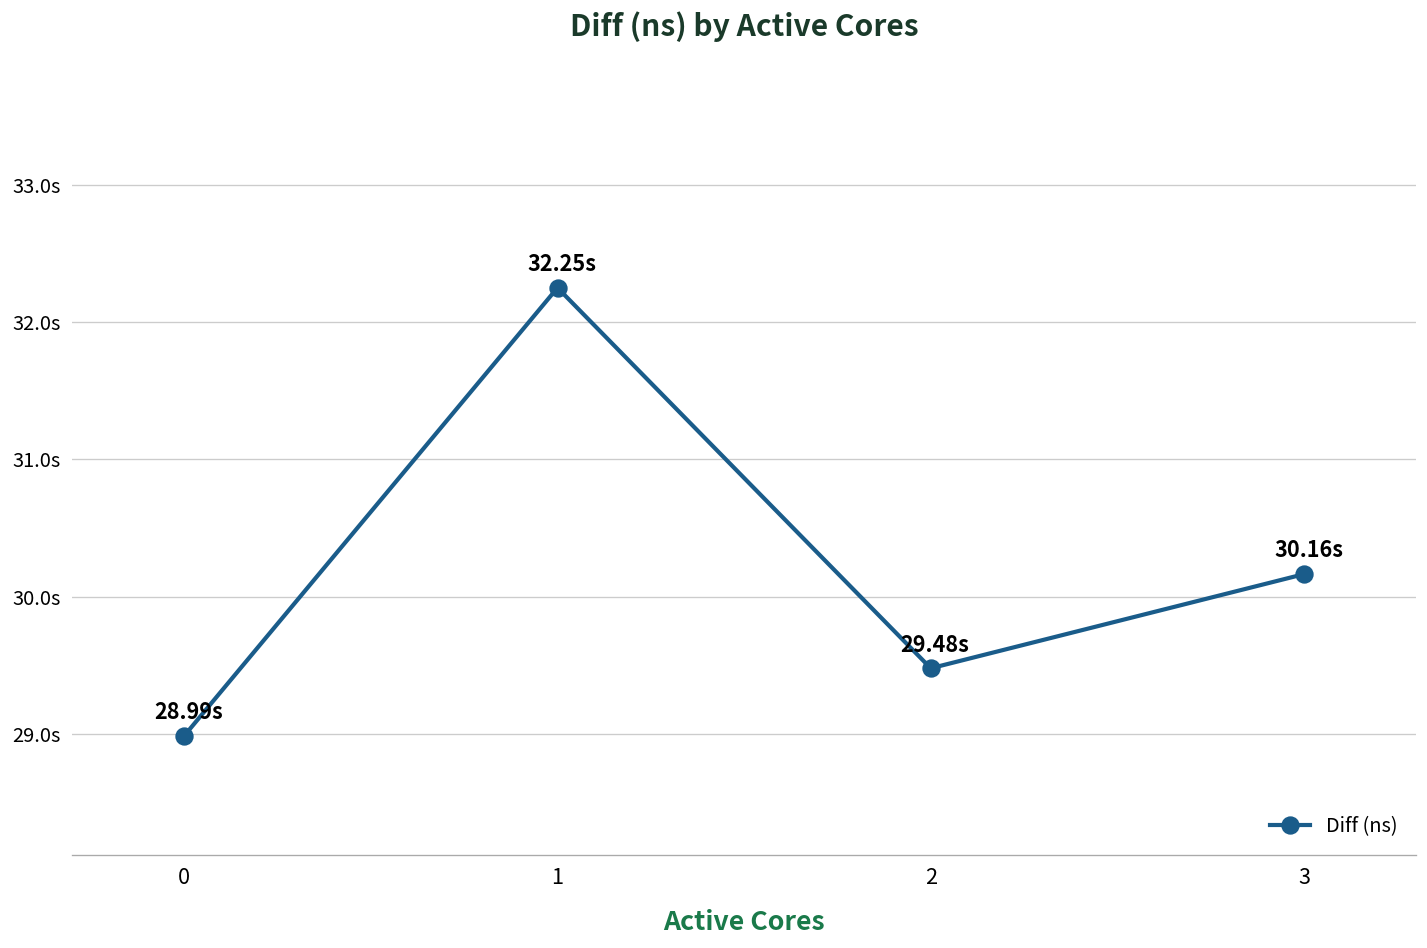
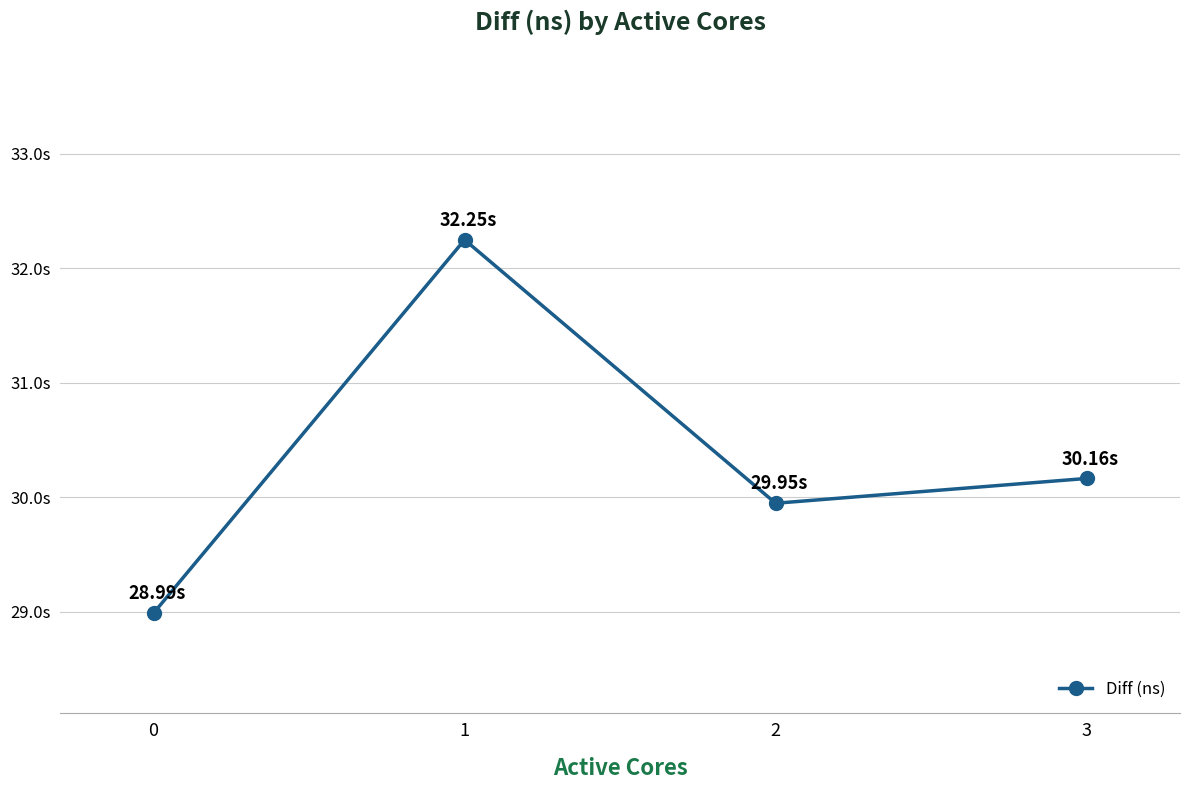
2: 29.48s -> 29.95s
